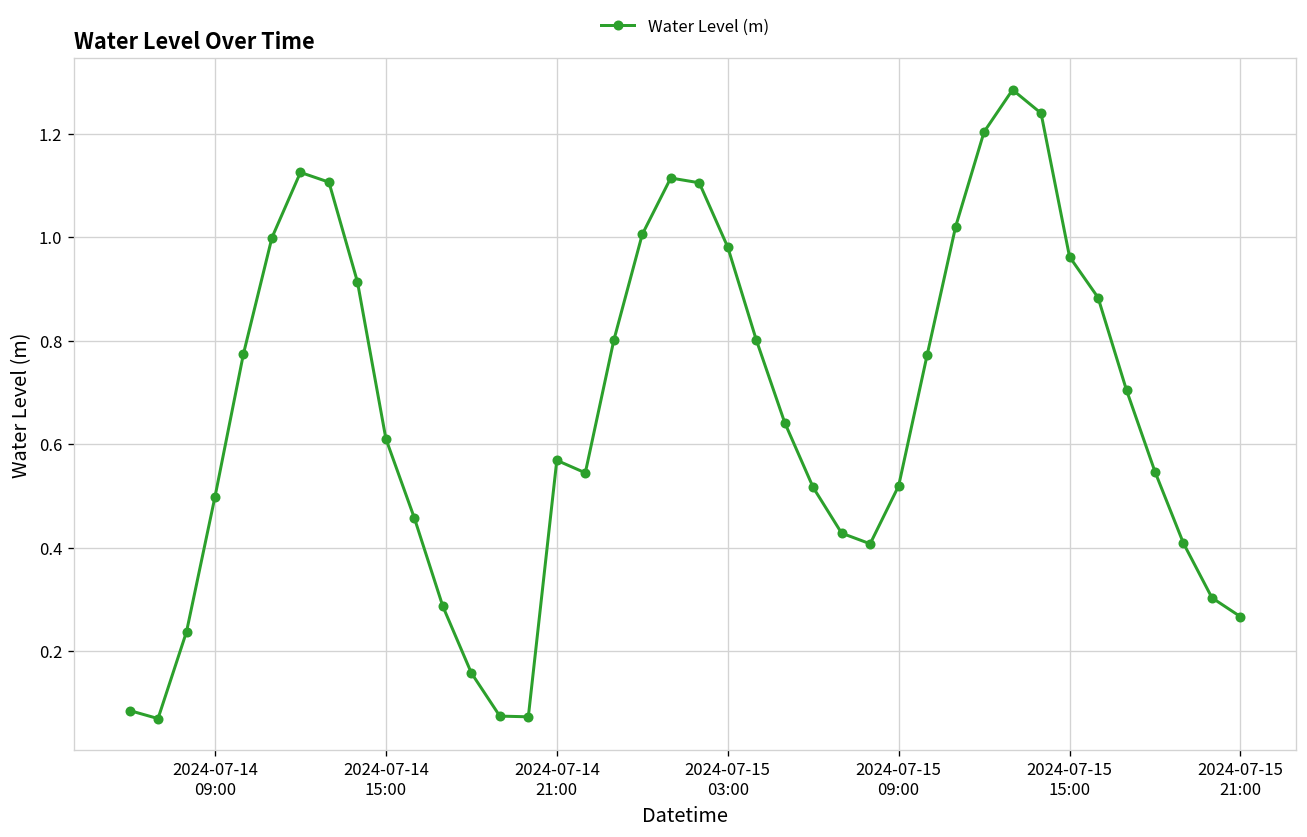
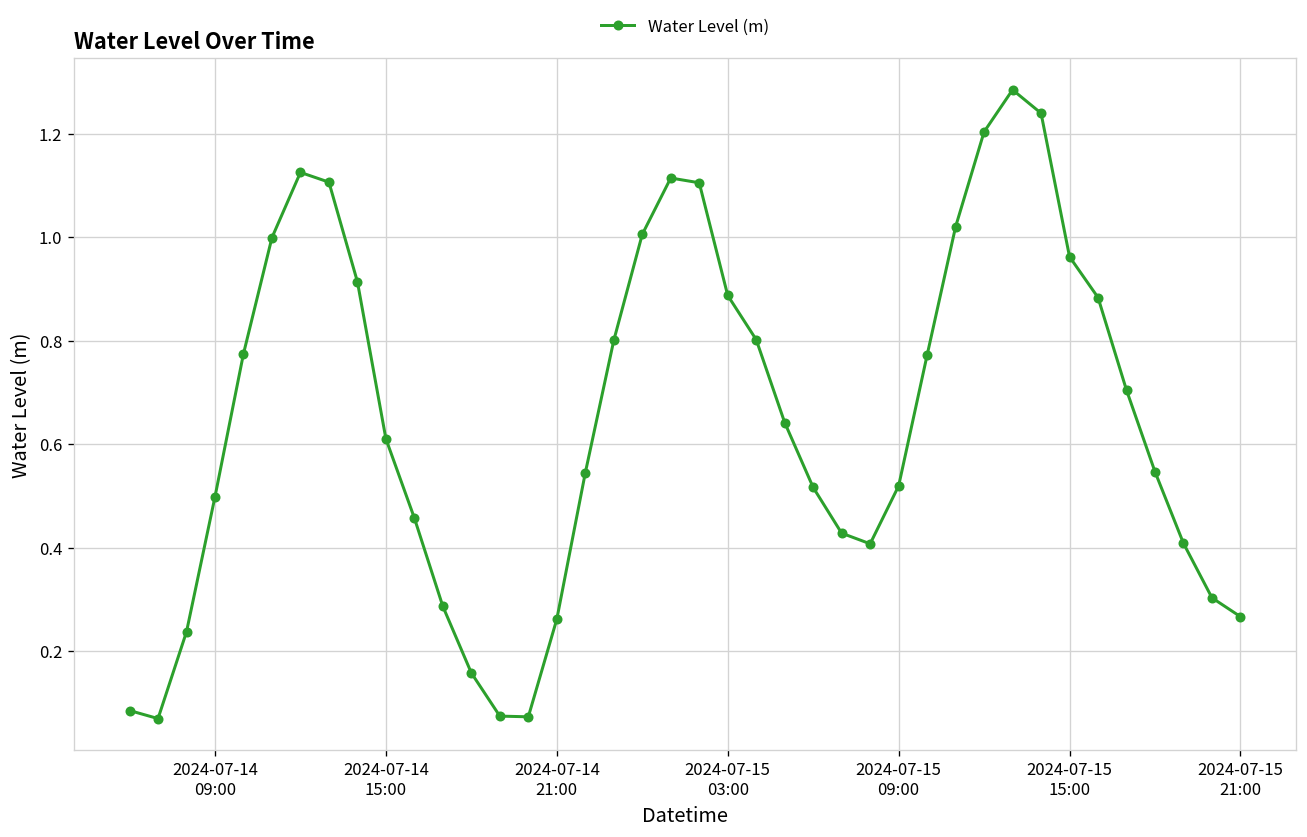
2024-07-14 21:00: 0.57 -> 0.26
2024-07-15 03:00: 0.98 -> 0.89
